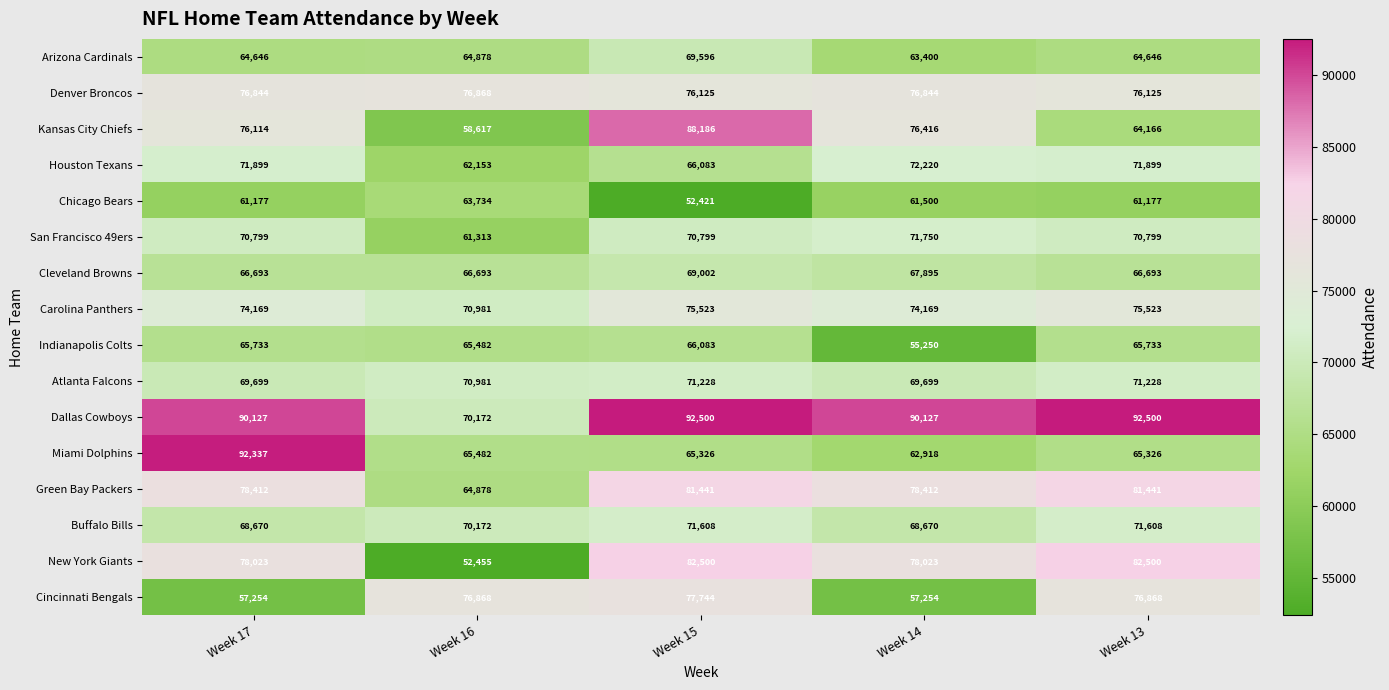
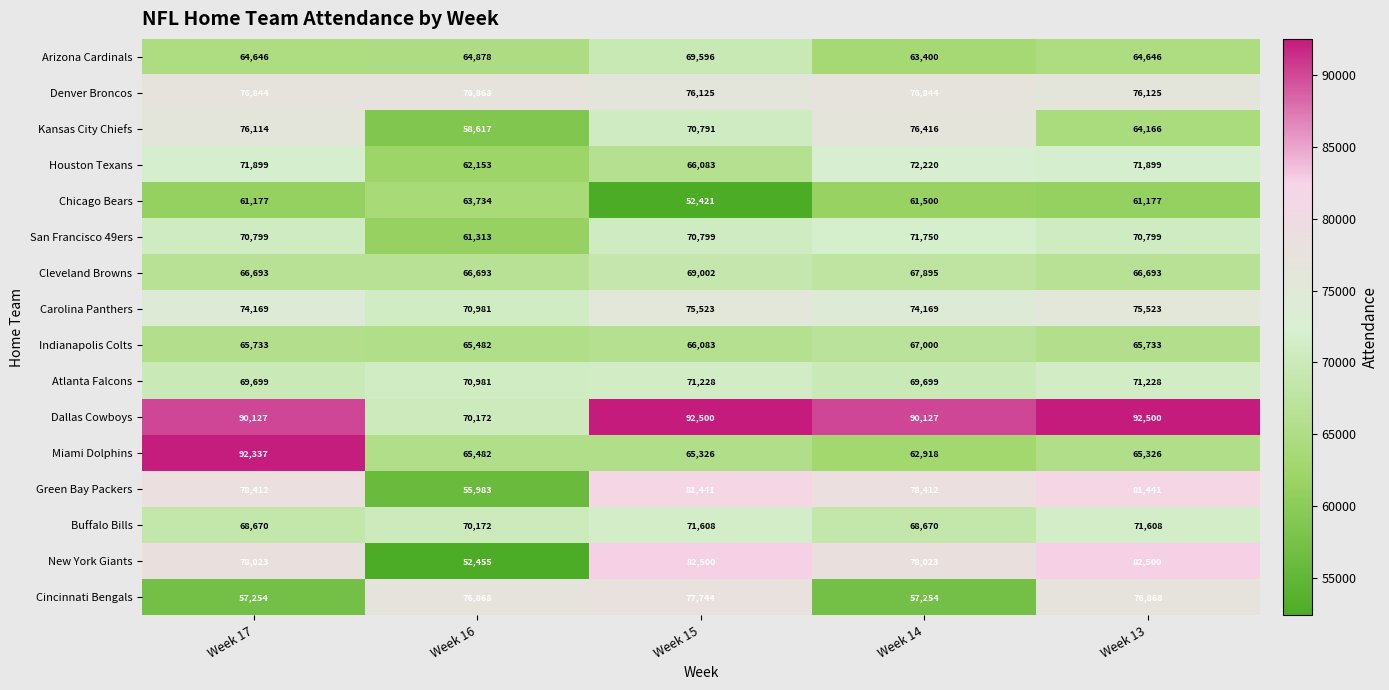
Kansas City Chiefs, Week 15: 88,186 -> 70,791
Indianapolis Colts, Week 14: 55,250 -> 67,000
Green Bay Packers, Week 16: 64,878 -> 55,983
